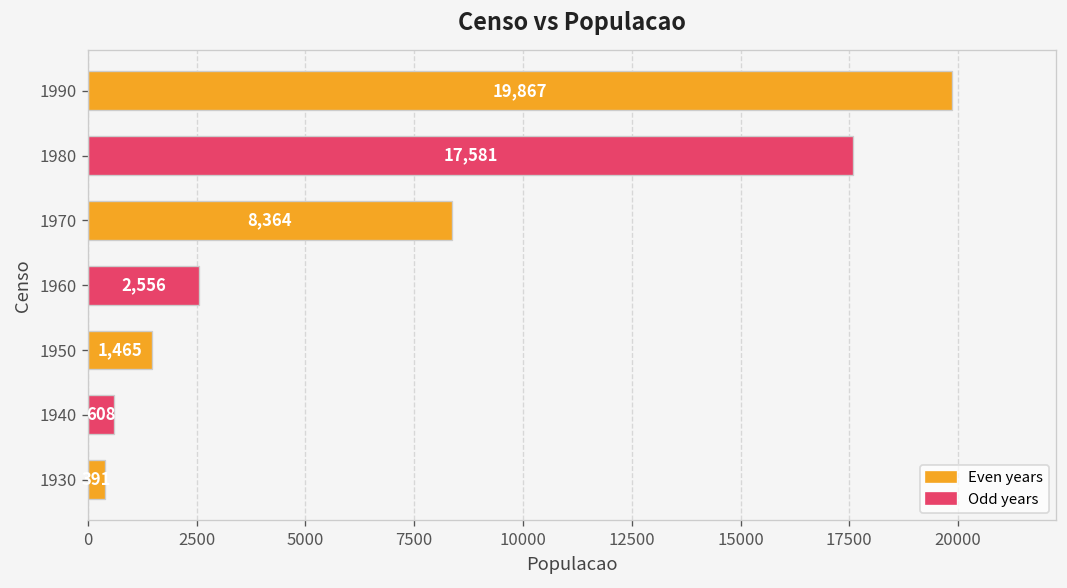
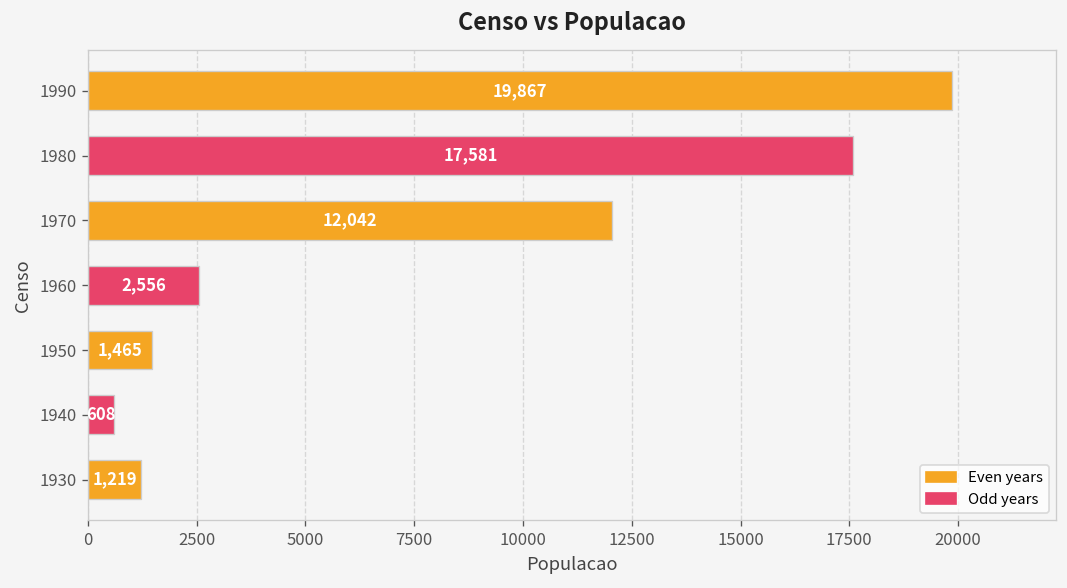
1970: 8,364 -> 12,042
1930: 391 -> 1,219
